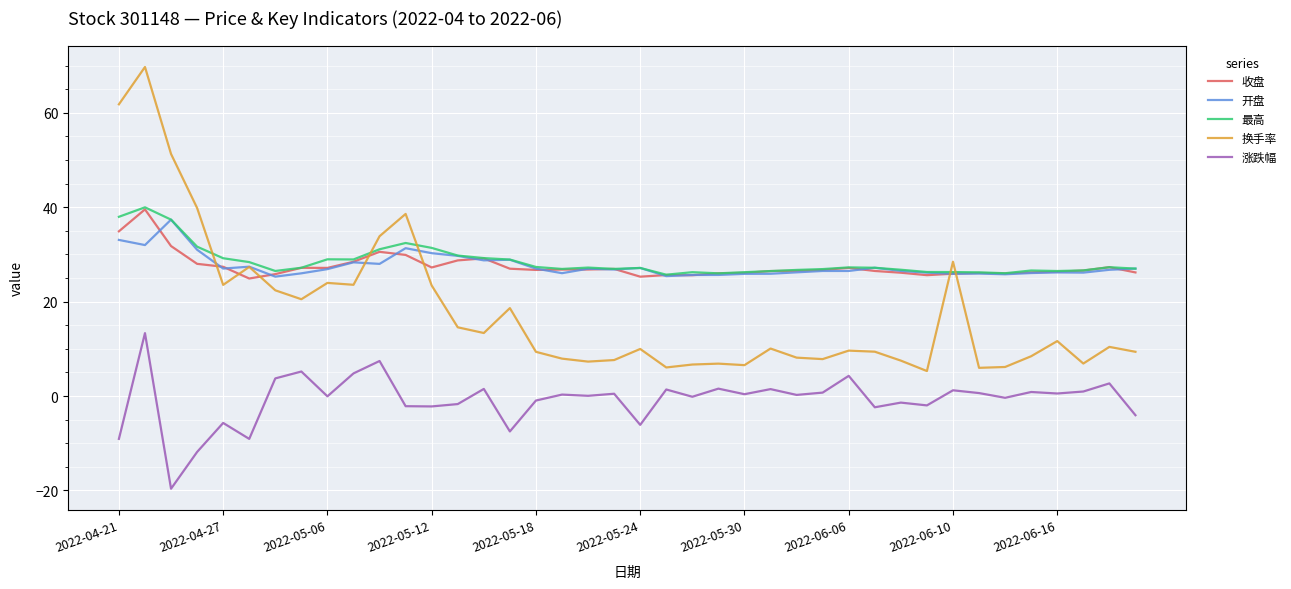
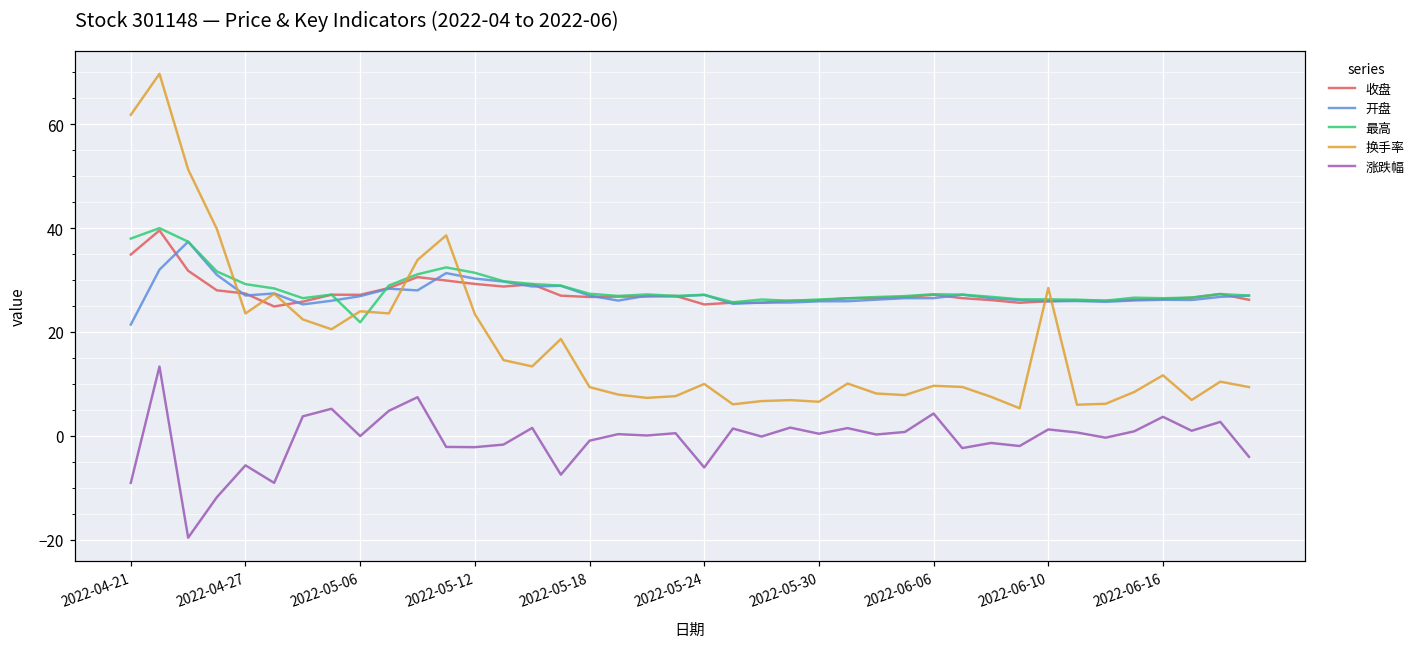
开盘, 2022-04-21: 33 -> 21
最高, 2022-05-06: 29 -> 22
收盘, 2022-05-12: 27 -> 29
涨跌幅, 2022-06-16: 1 -> 4
